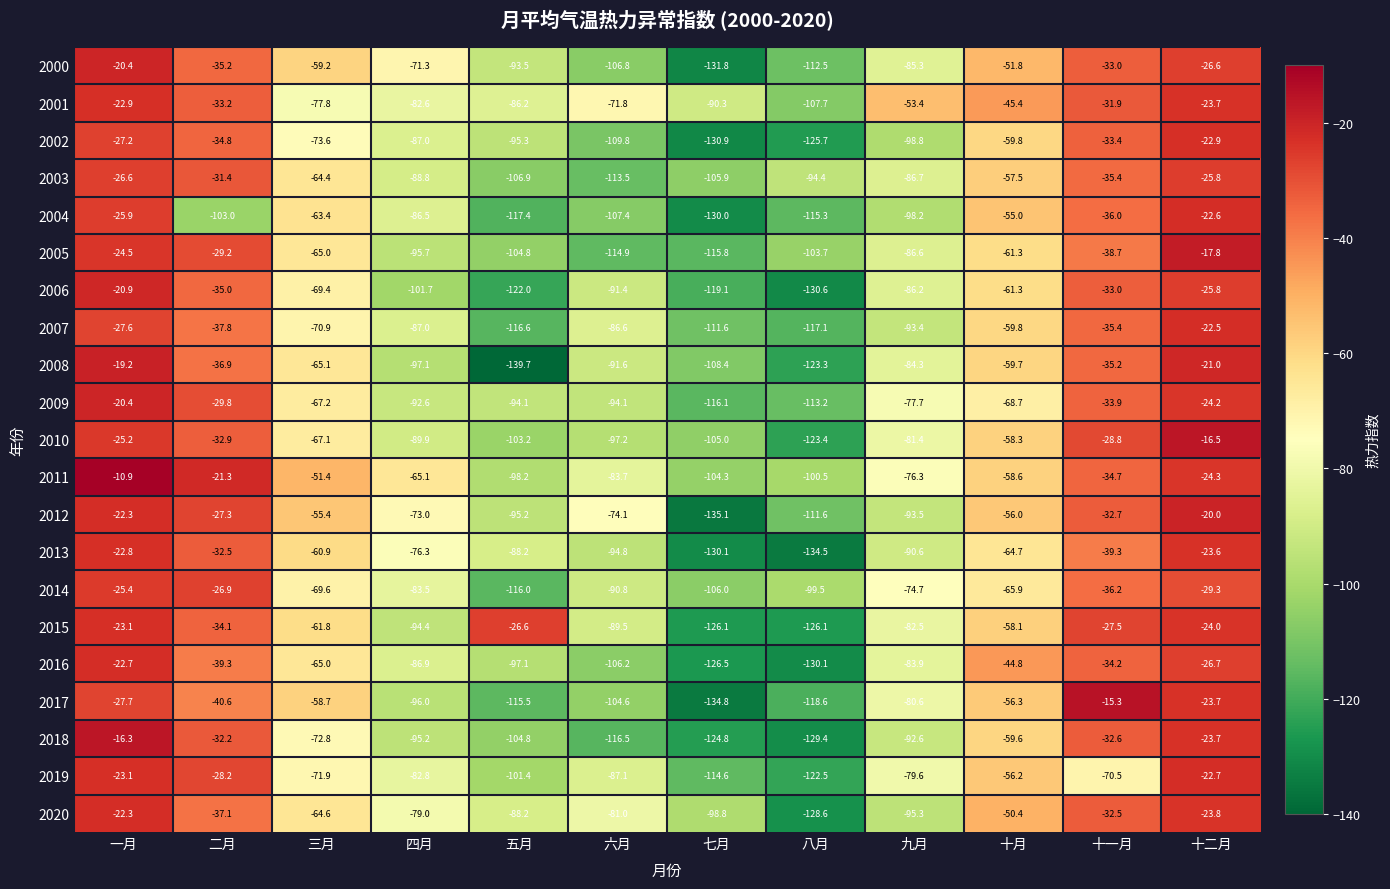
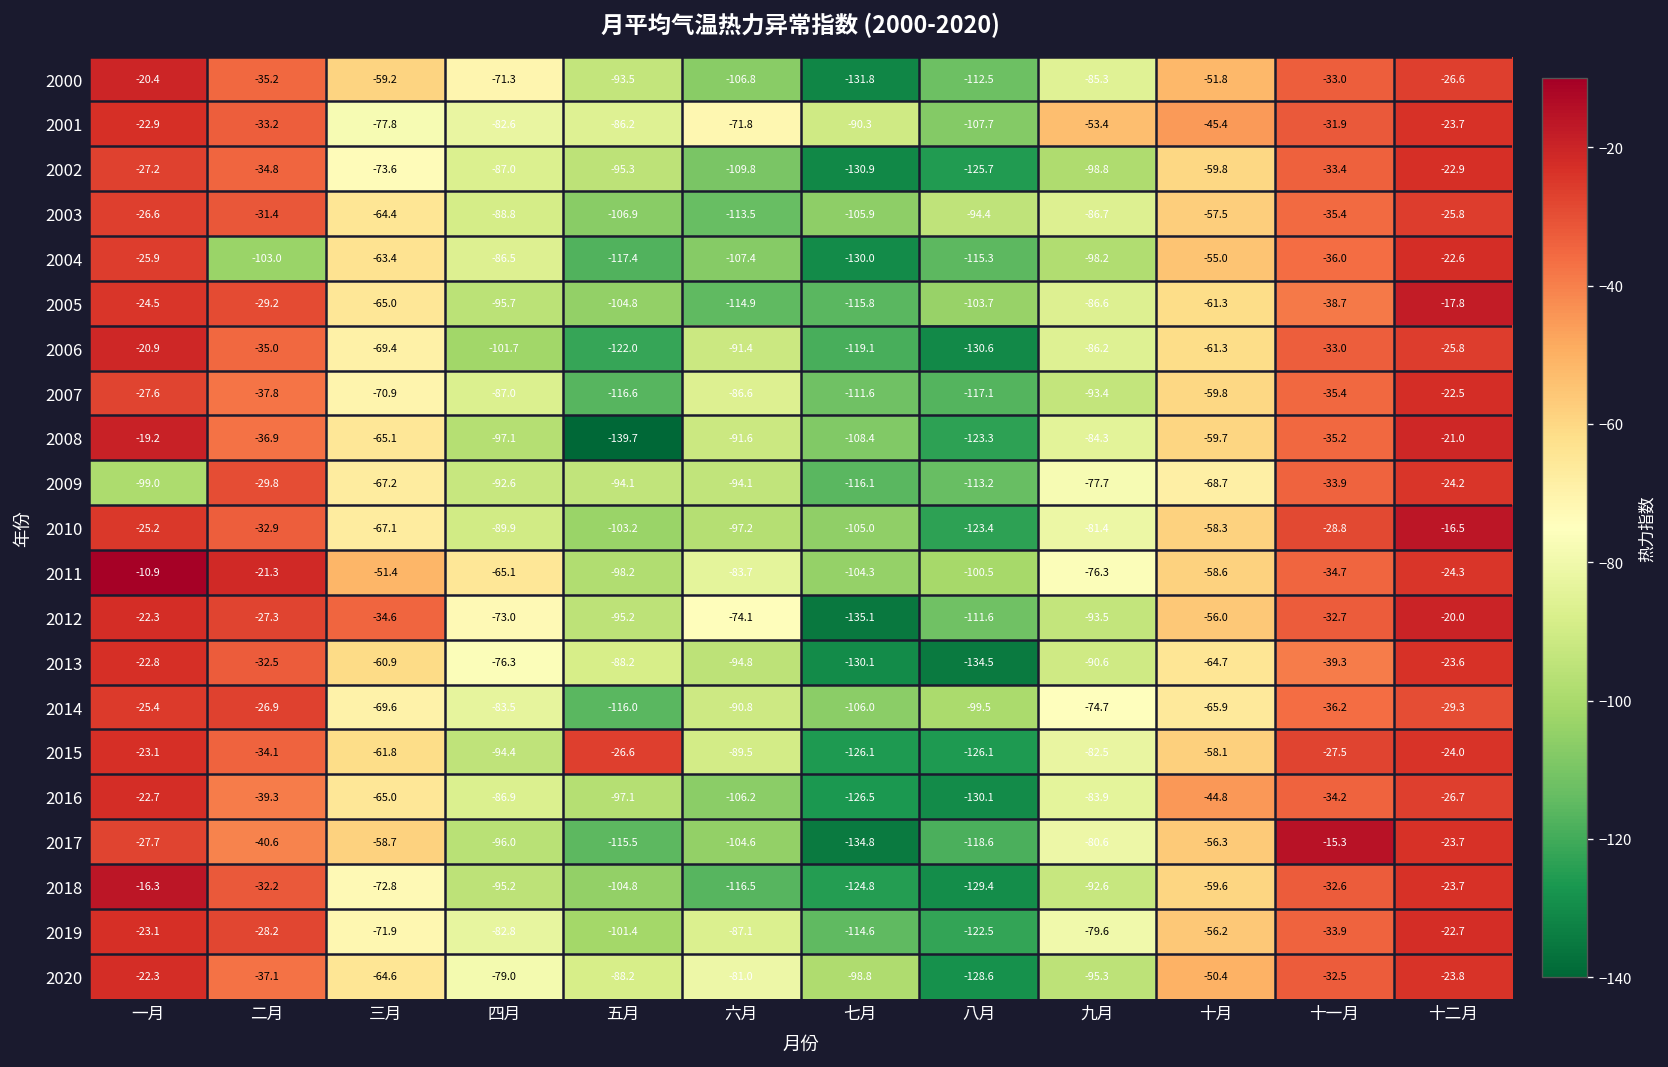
2009, 一月: -20.4 -> -99.0
2012, 三月: -55.4 -> -34.6
2019, 十一月: -70.5 -> -33.9
